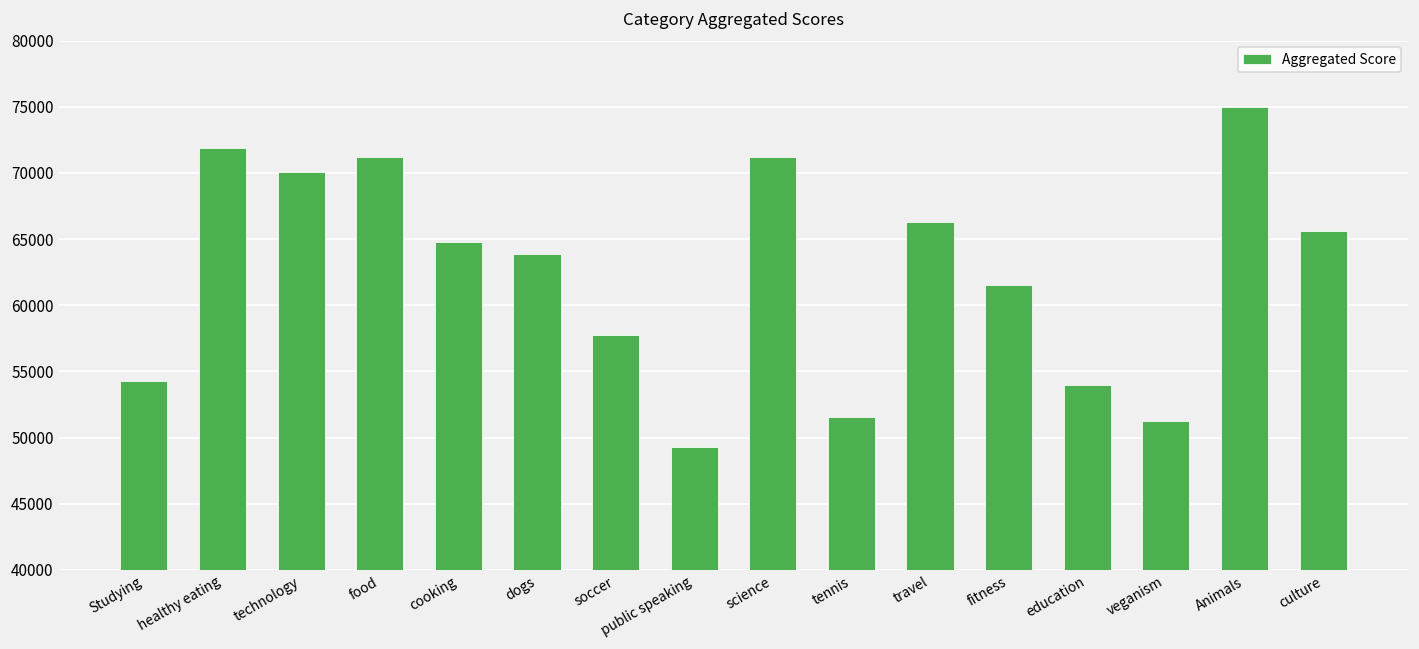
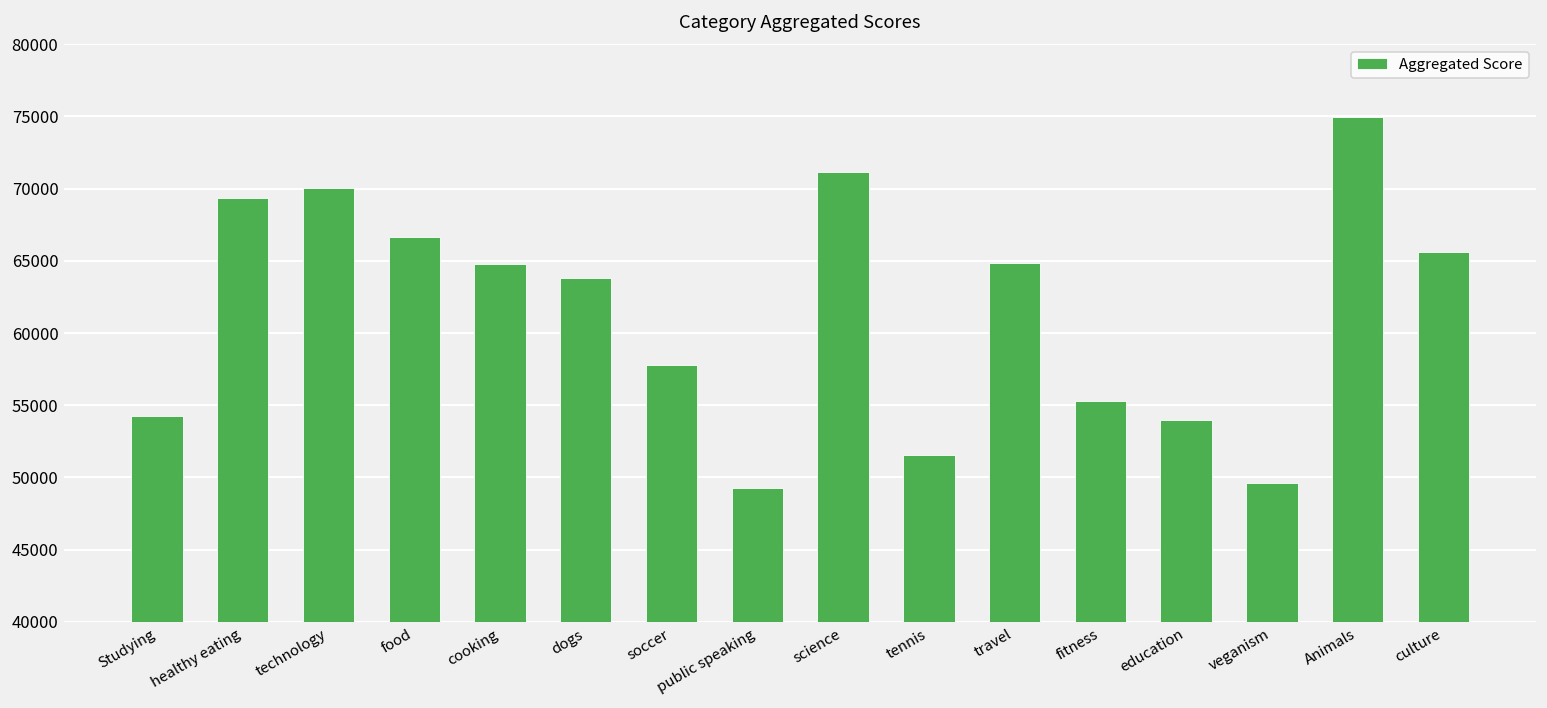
healthy eating: 71900 -> 69300
food: 71200 -> 66700
travel: 66300 -> 64900
fitness: 61500 -> 55300
veganism: 51200 -> 49600
